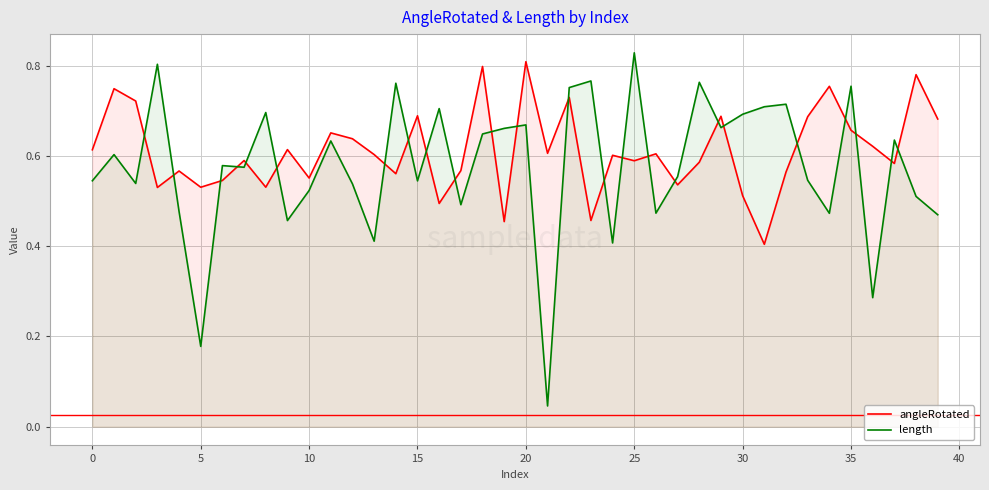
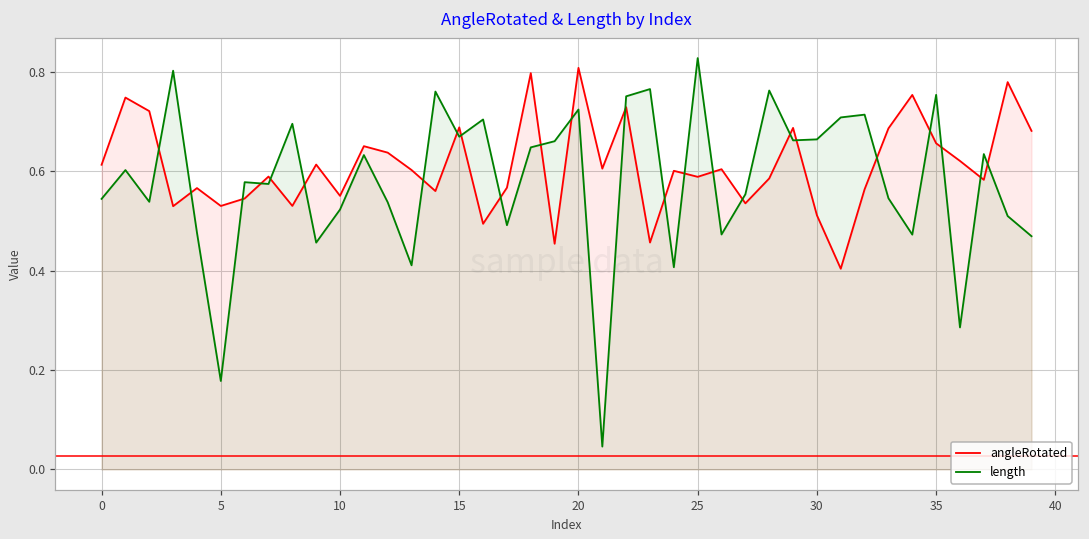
length, 15: 0.54 -> 0.67
length, 20: 0.67 -> 0.72
length, 30: 0.69 -> 0.66
